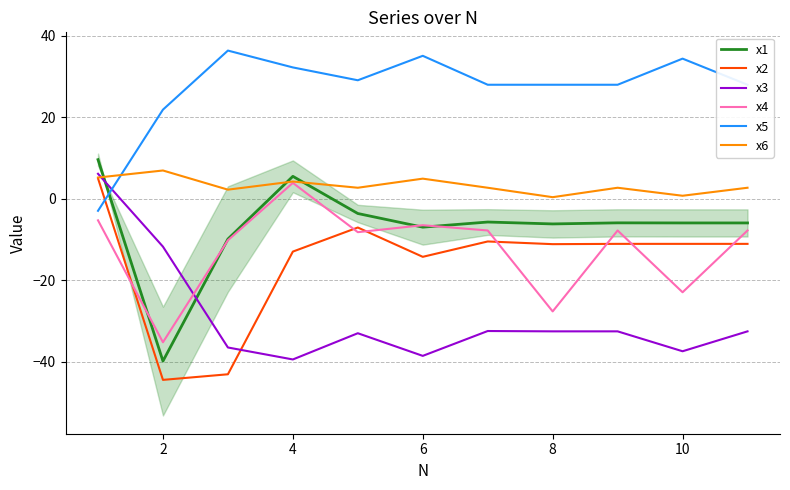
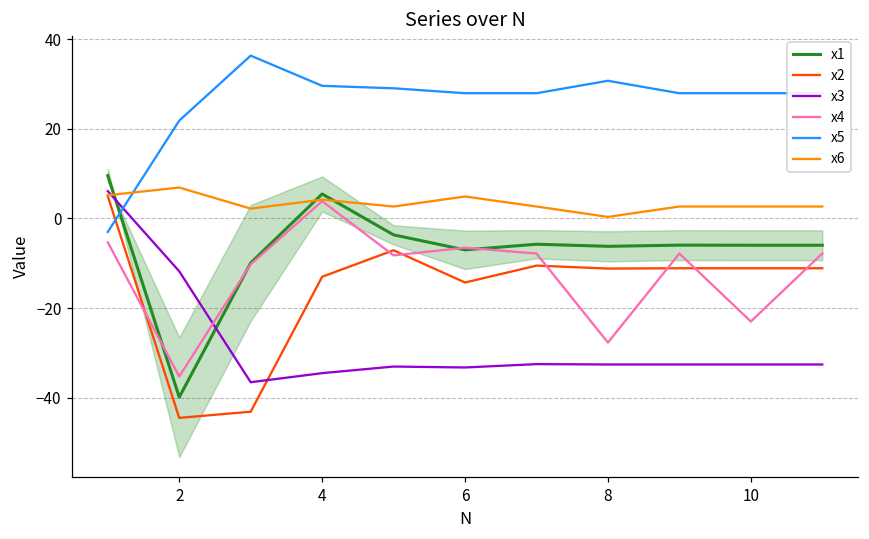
x3, 4: -39 -> -35
x5, 4: 32 -> 30
x3, 6: -39 -> -33
x5, 6: 35 -> 28
x5, 8: 28 -> 31
x3, 10: -37 -> -33
x5, 10: 34 -> 28
x6, 10: 1 -> 3
